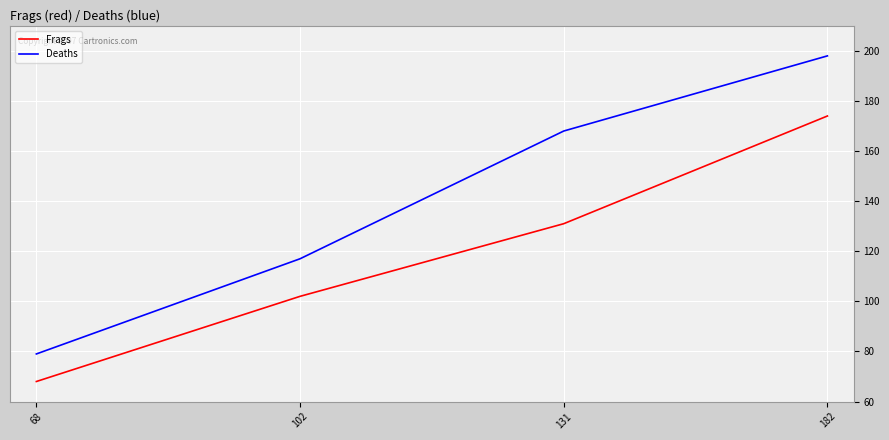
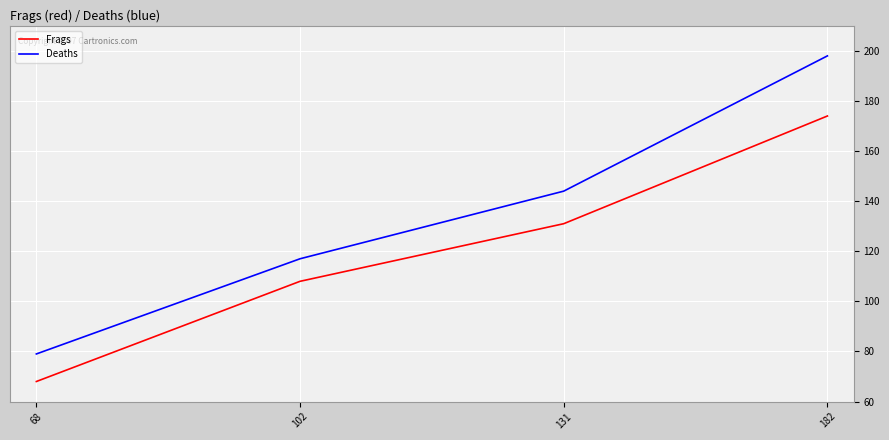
Frags, 102: 102 -> 108
Deaths, 131: 168 -> 144
